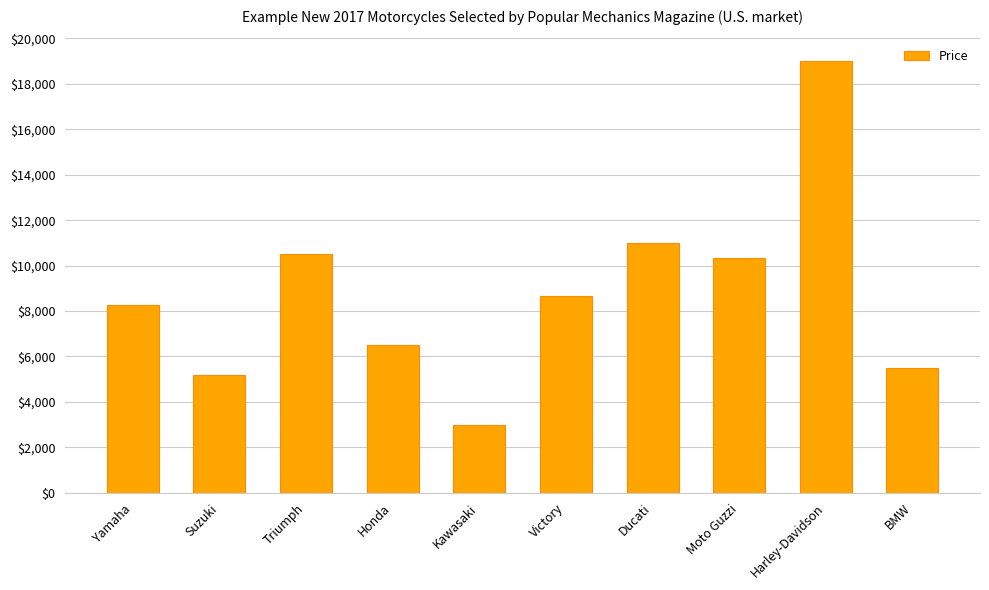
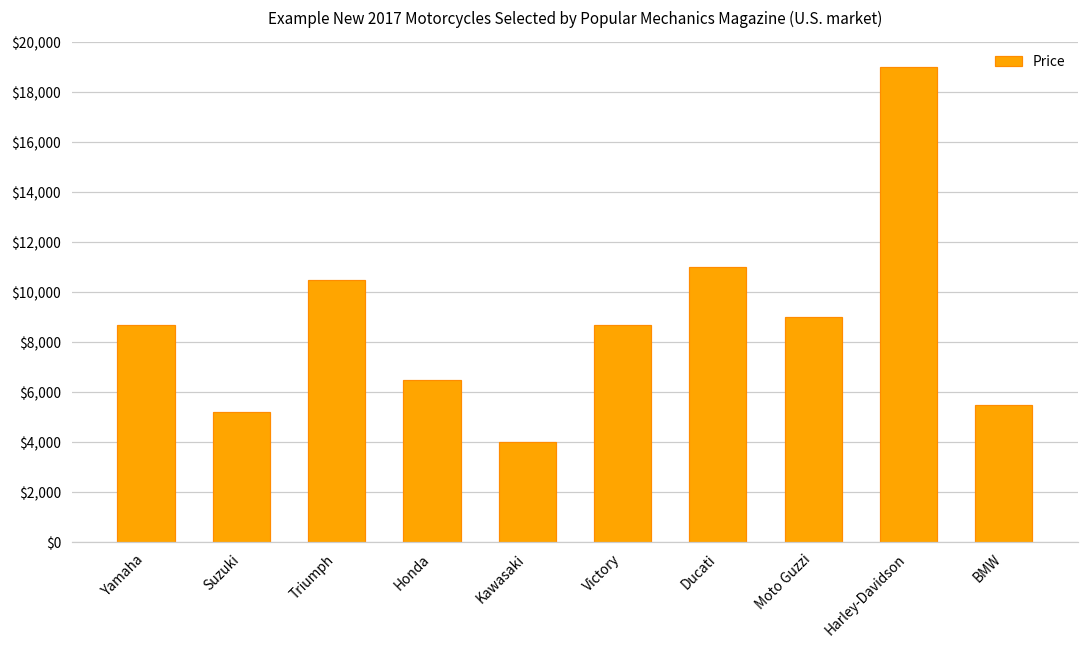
Yamaha: $8,300 -> $8,700
Kawasaki: $3,000 -> $4,000
Moto Guzzi: $10,300 -> $9,000
